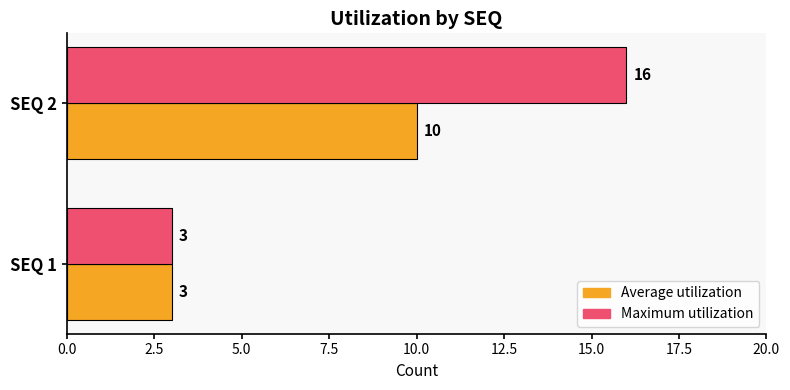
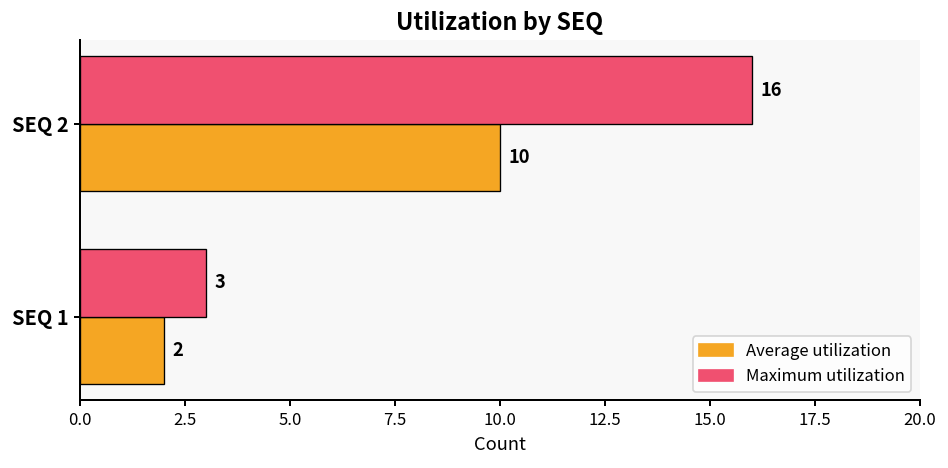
Average utilization, SEQ 1: 3 -> 2
